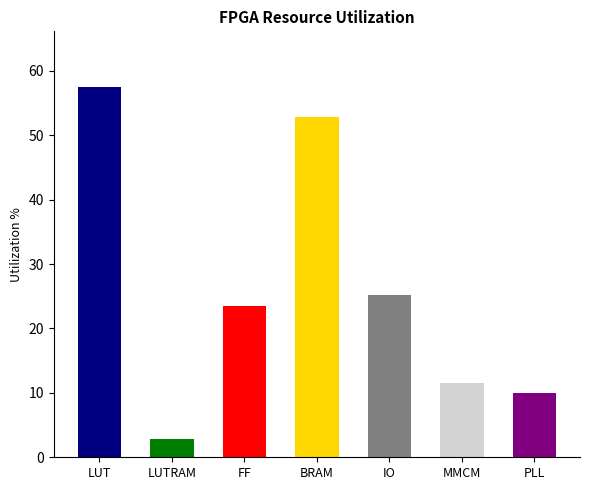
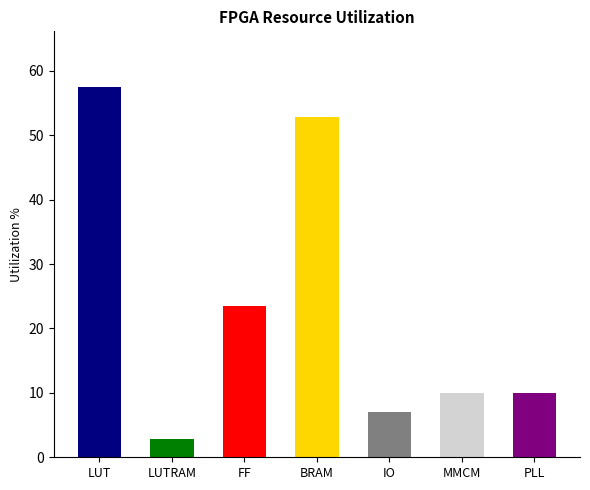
IO: 25 -> 7
MMCM: 12 -> 10
